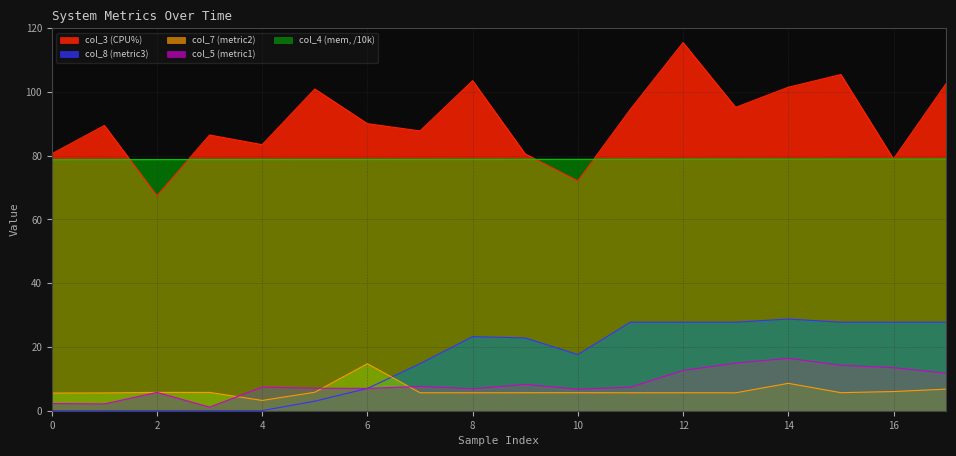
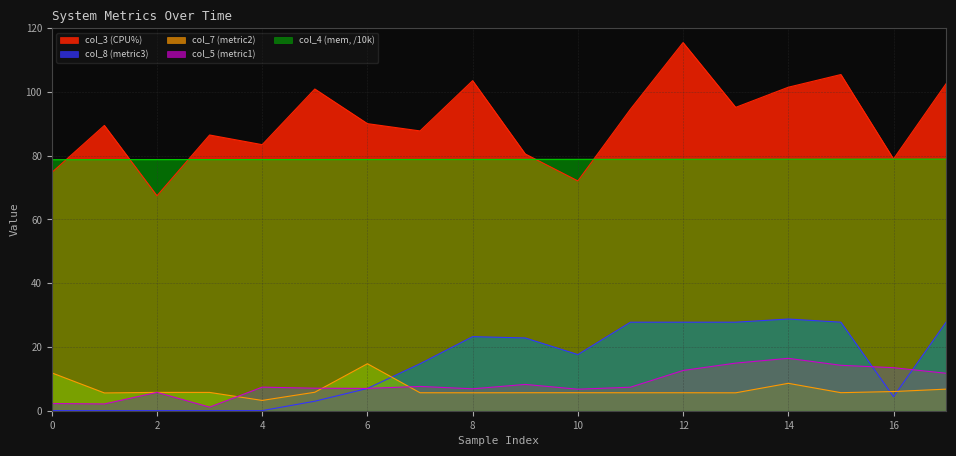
col_3 (CPU%), 0: 81 -> 75
col_7 (metric2), 0: 6 -> 12
col_8 (metric3), 16: 28 -> 4
